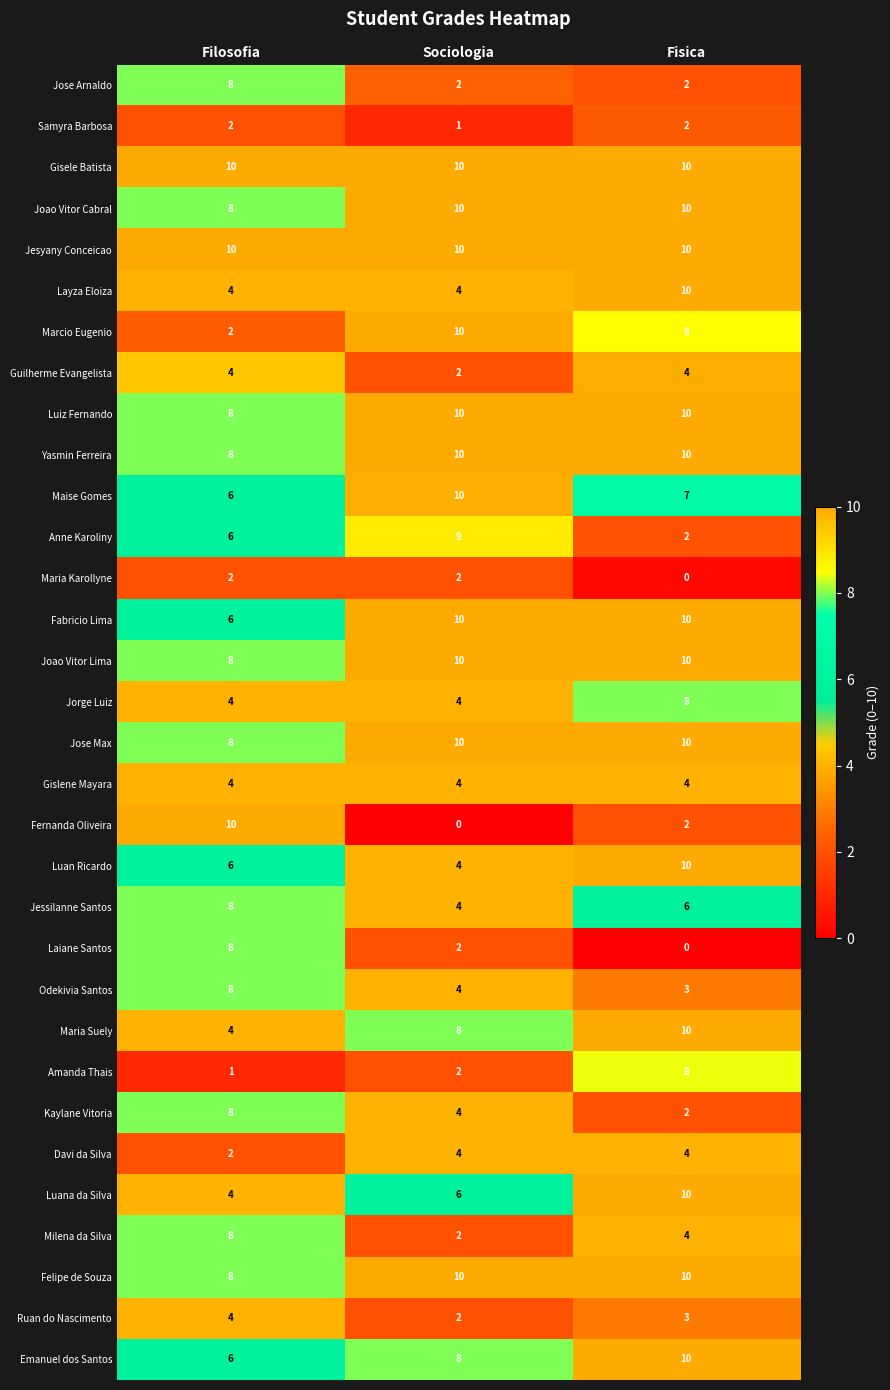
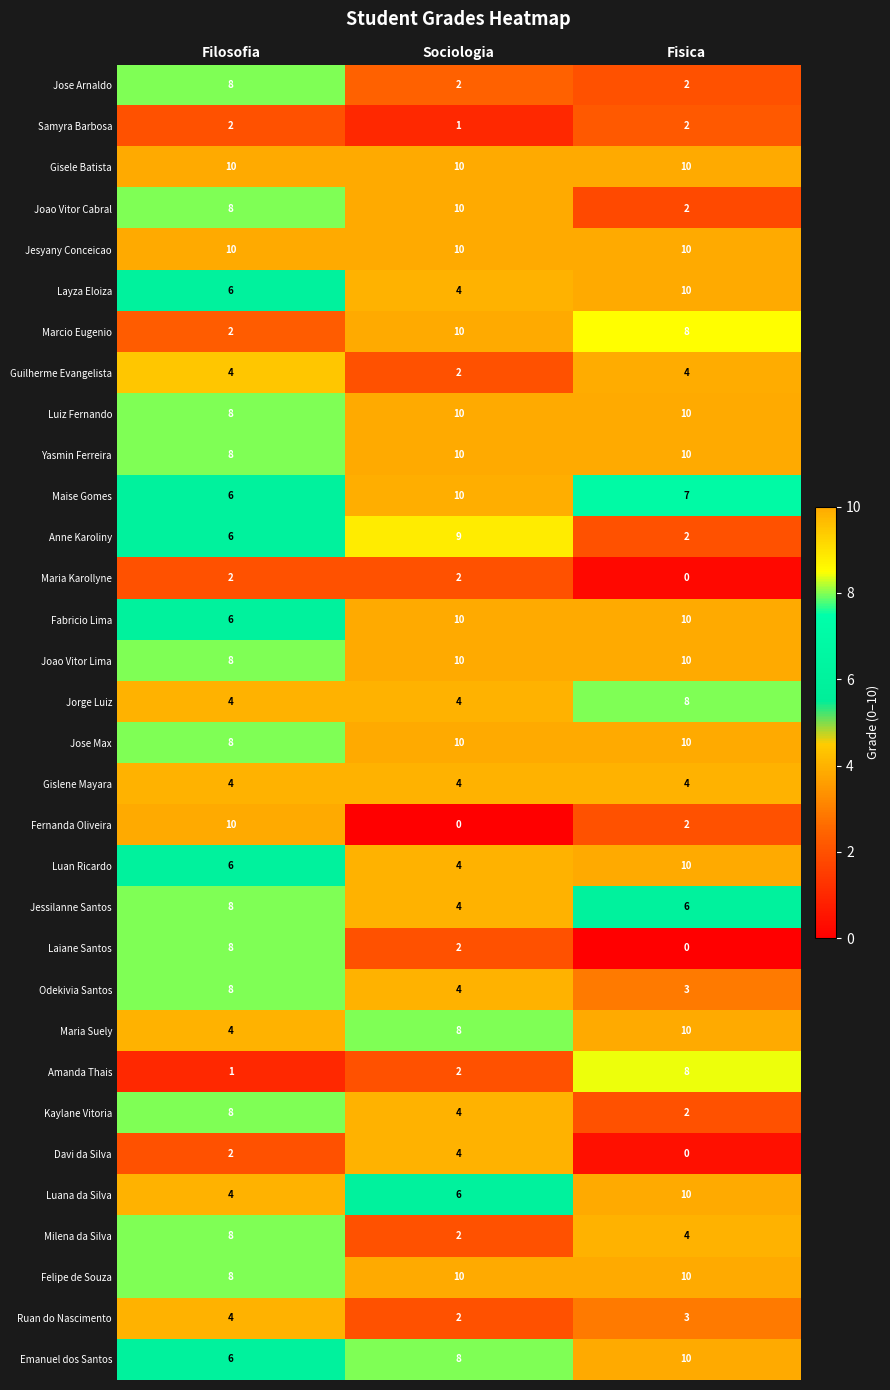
Joao Vitor Cabral, Fisica: 10 -> 2
Layza Eloiza, Filosofia: 4 -> 6
Davi da Silva, Fisica: 4 -> 0
